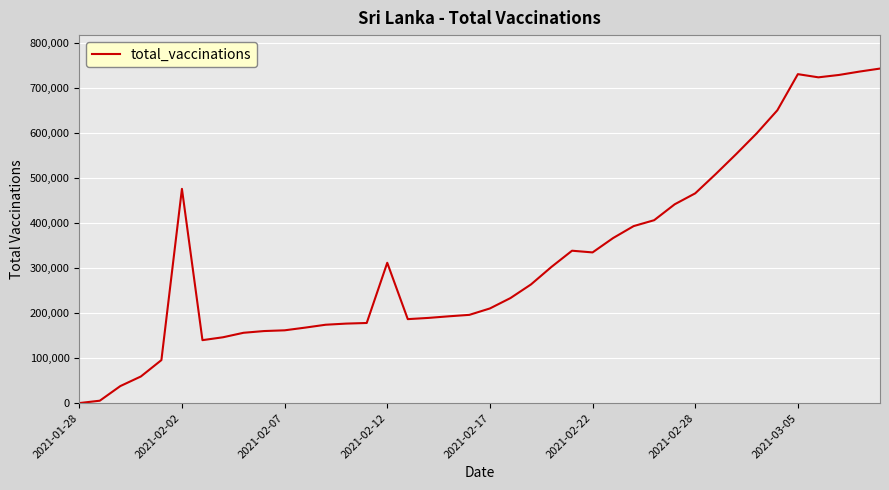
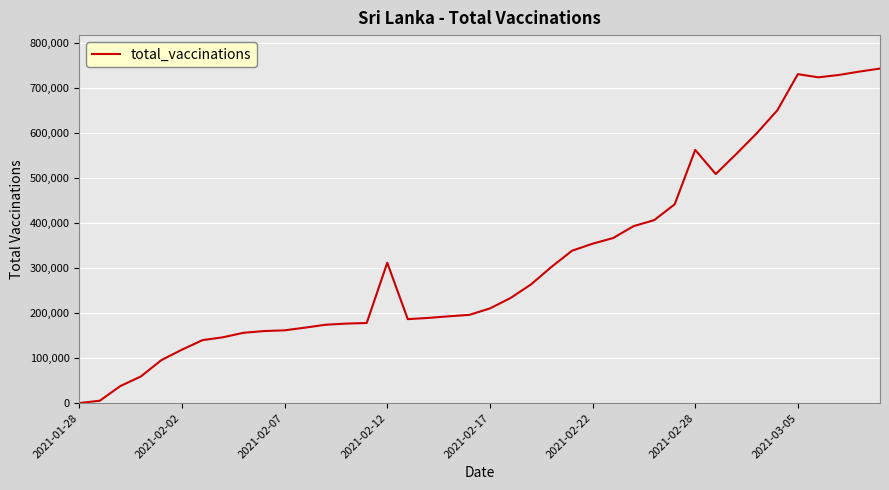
2021-02-02: 480,000 -> 120,000
2021-02-22: 330,000 -> 350,000
2021-02-28: 470,000 -> 560,000
